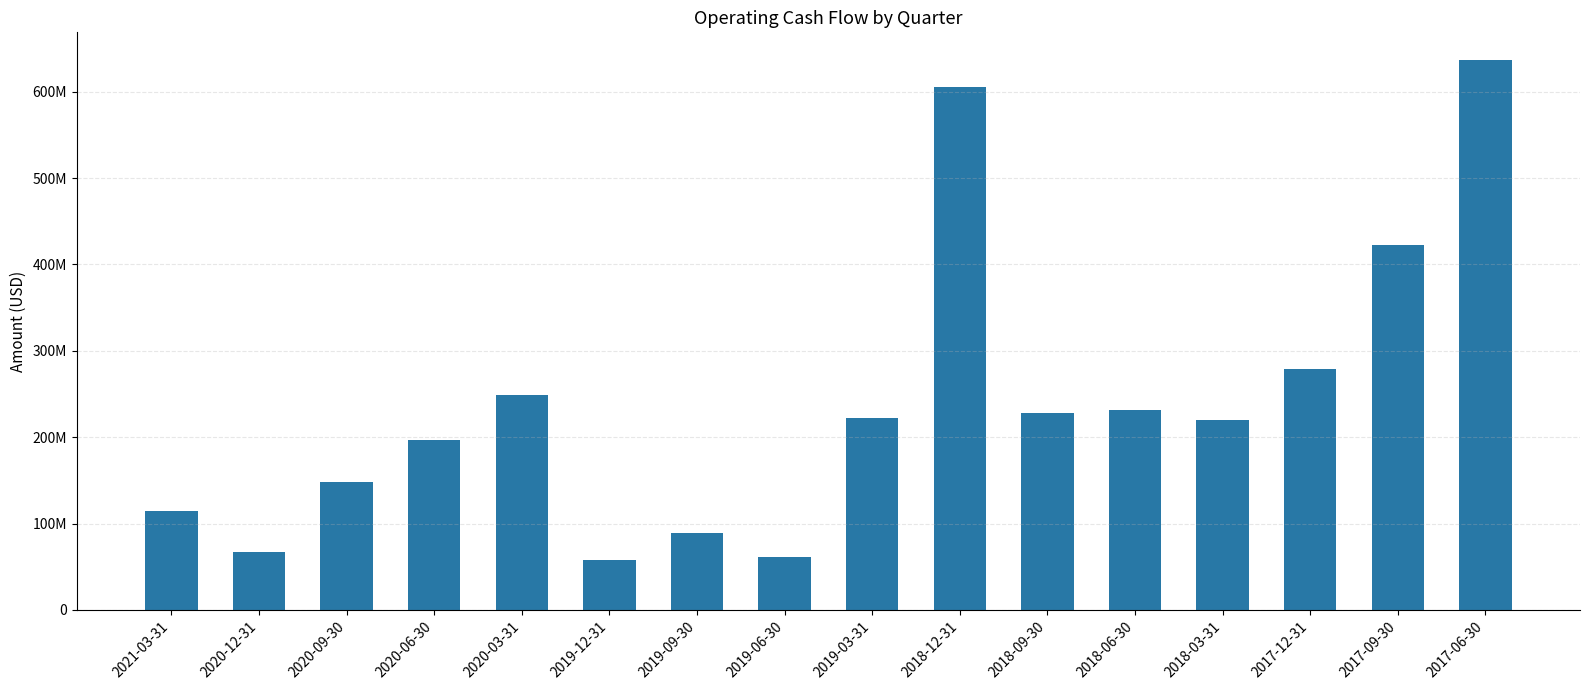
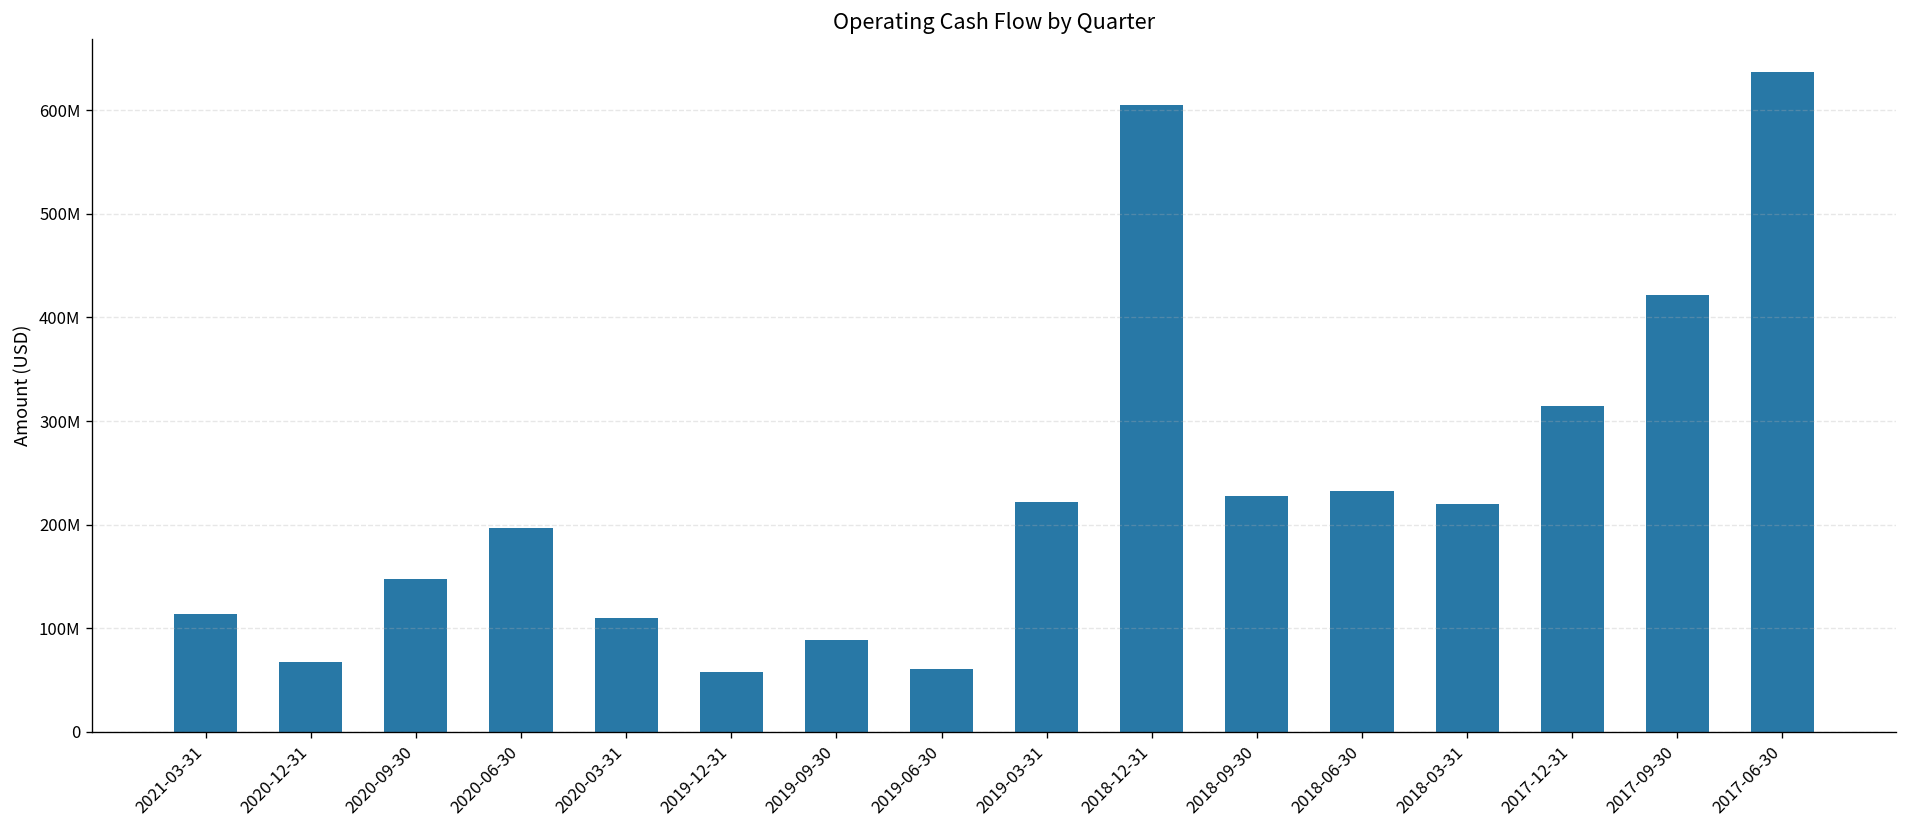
2020-03-31: 250000000 -> 110000000
2017-12-31: 280000000 -> 310000000
